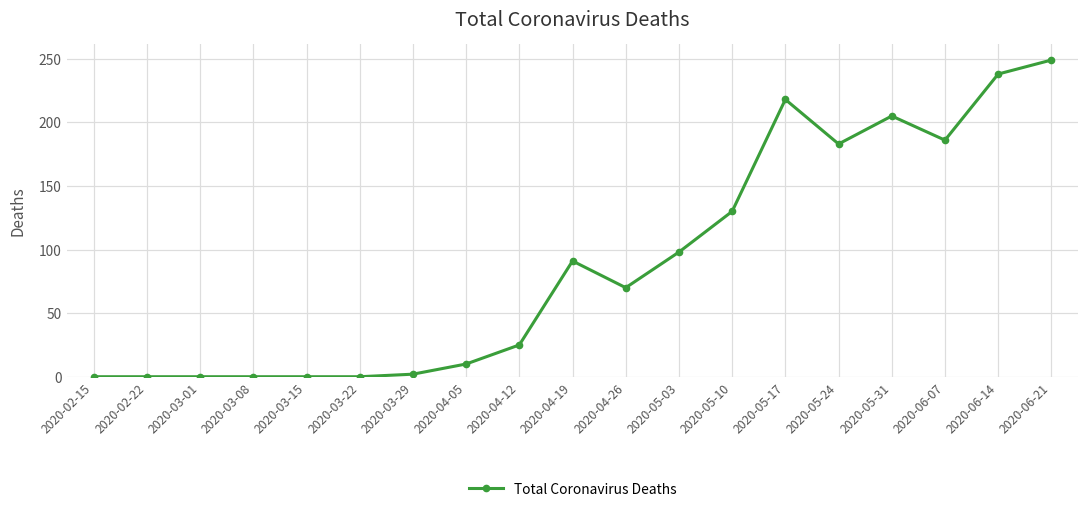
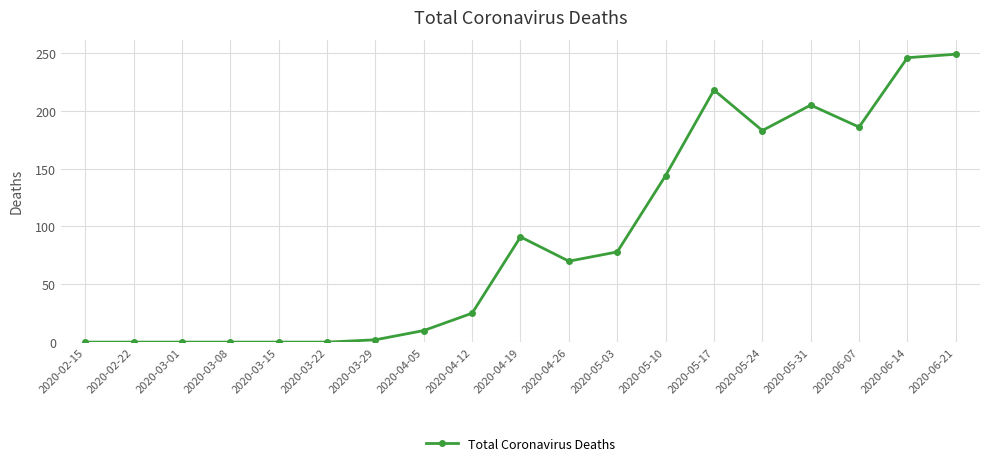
2020-05-03: 98 -> 78
2020-05-10: 130 -> 144
2020-06-14: 238 -> 246
